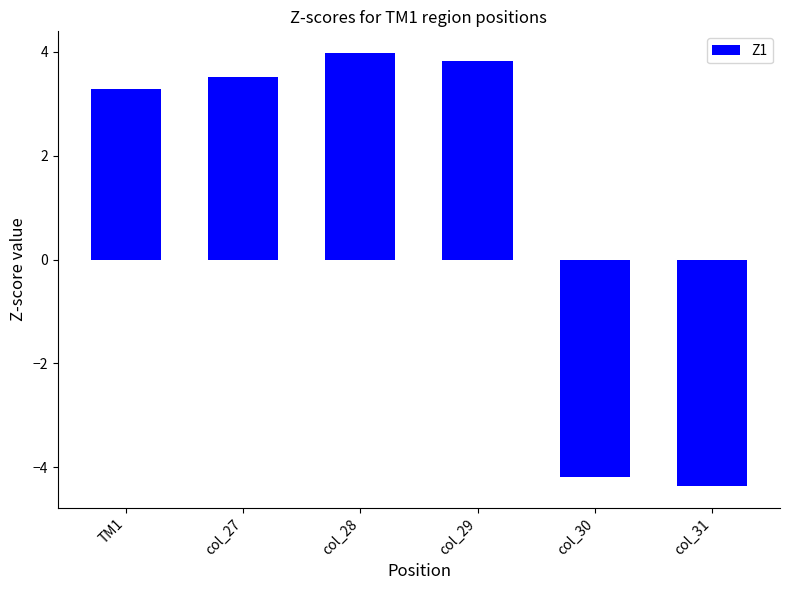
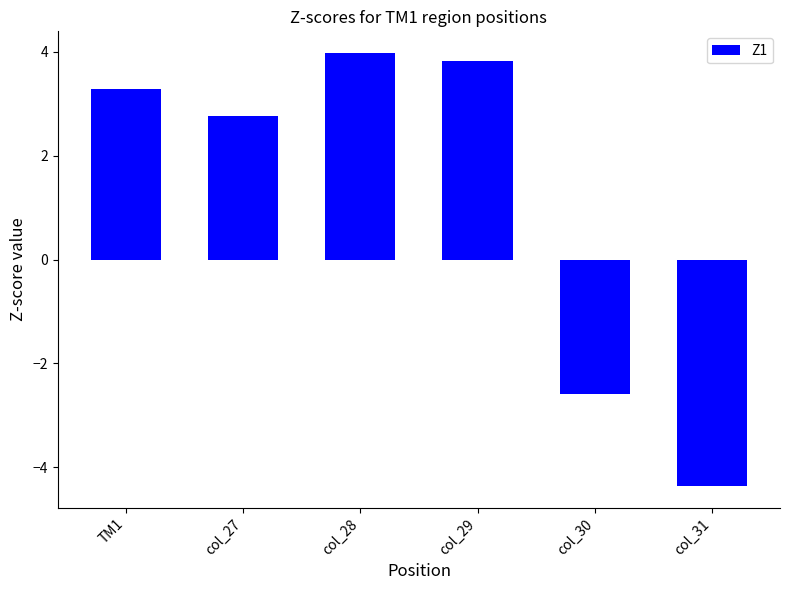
col_27: 3.5 -> 2.8
col_30: -4.2 -> -2.6
